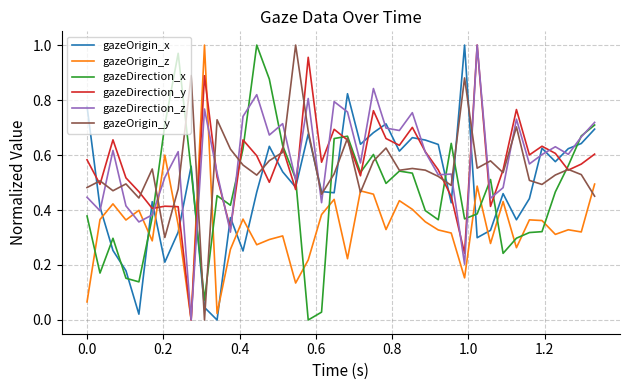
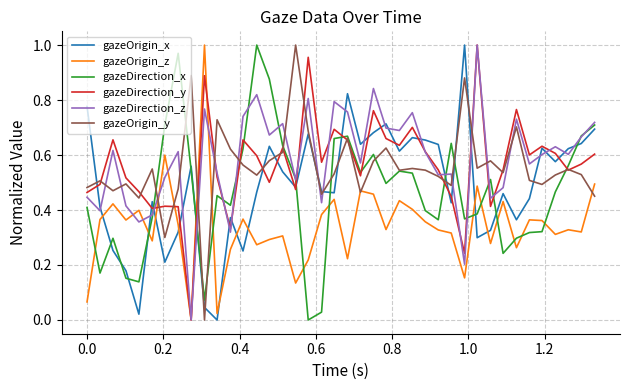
gazeDirection_x, 0.0: 0.38 -> 0.41
gazeDirection_y, 0.0: 0.58 -> 0.46
